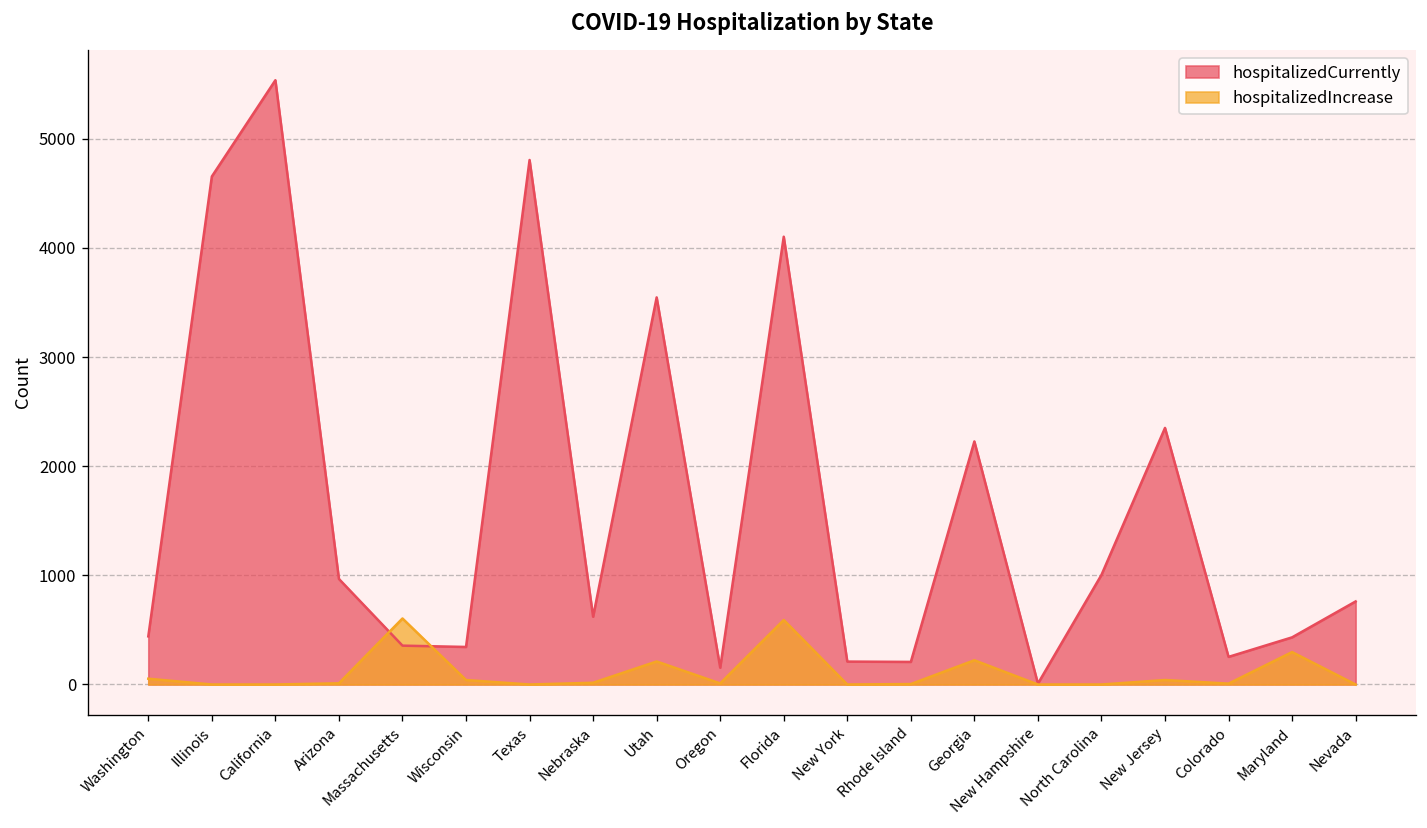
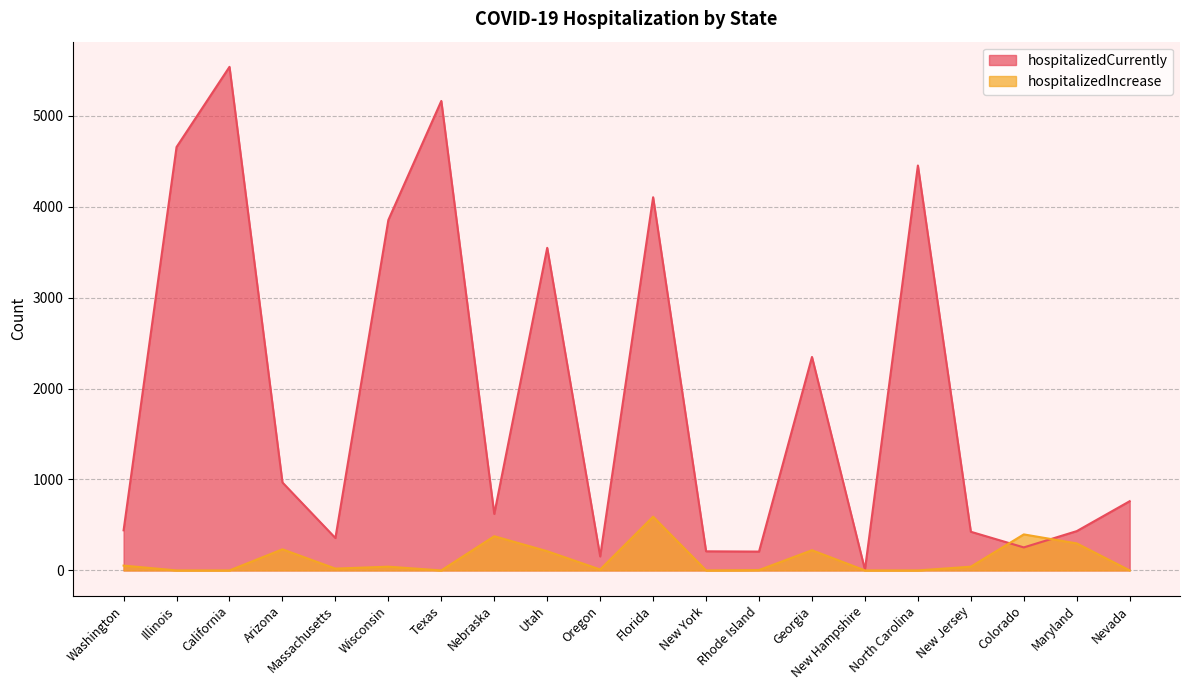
hospitalizedIncrease, Arizona: 0 -> 200
hospitalizedIncrease, Massachusetts: 600 -> 0
hospitalizedCurrently, Wisconsin: 300 -> 3900
hospitalizedCurrently, Texas: 4800 -> 5200
hospitalizedIncrease, Nebraska: 0 -> 400
hospitalizedCurrently, Georgia: 2200 -> 2300
hospitalizedCurrently, North Carolina: 1000 -> 4500
hospitalizedCurrently, New Jersey: 2400 -> 400
hospitalizedIncrease, Colorado: 0 -> 400
